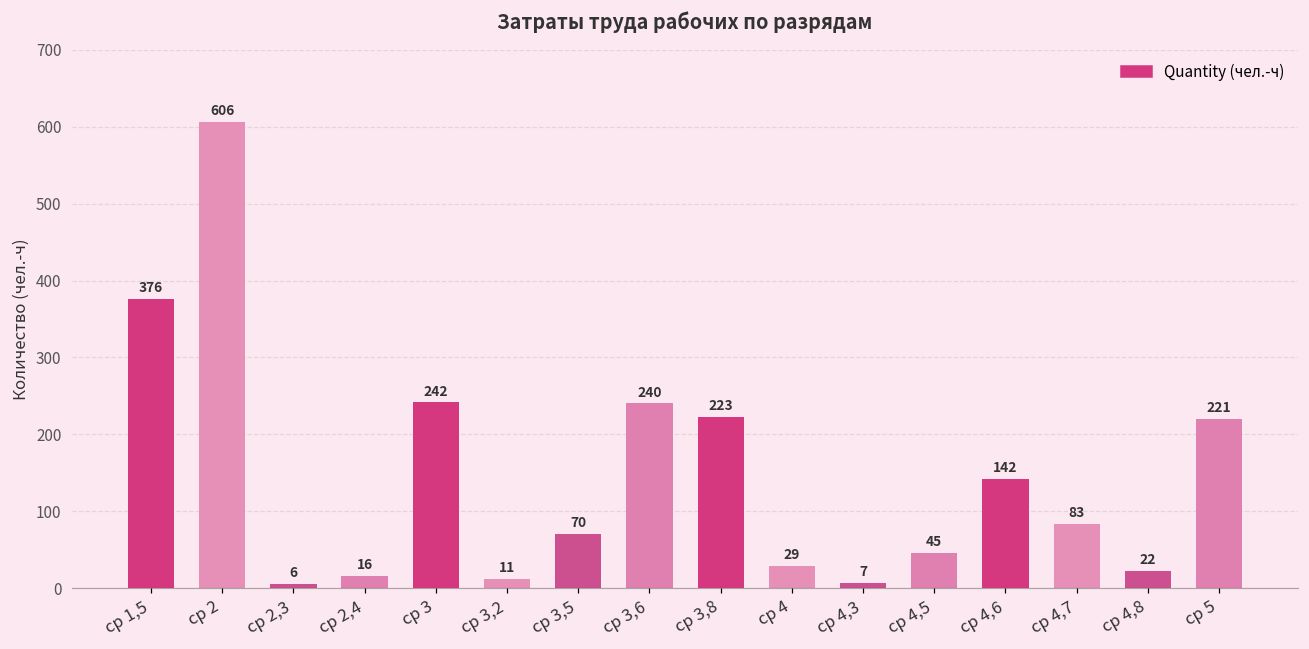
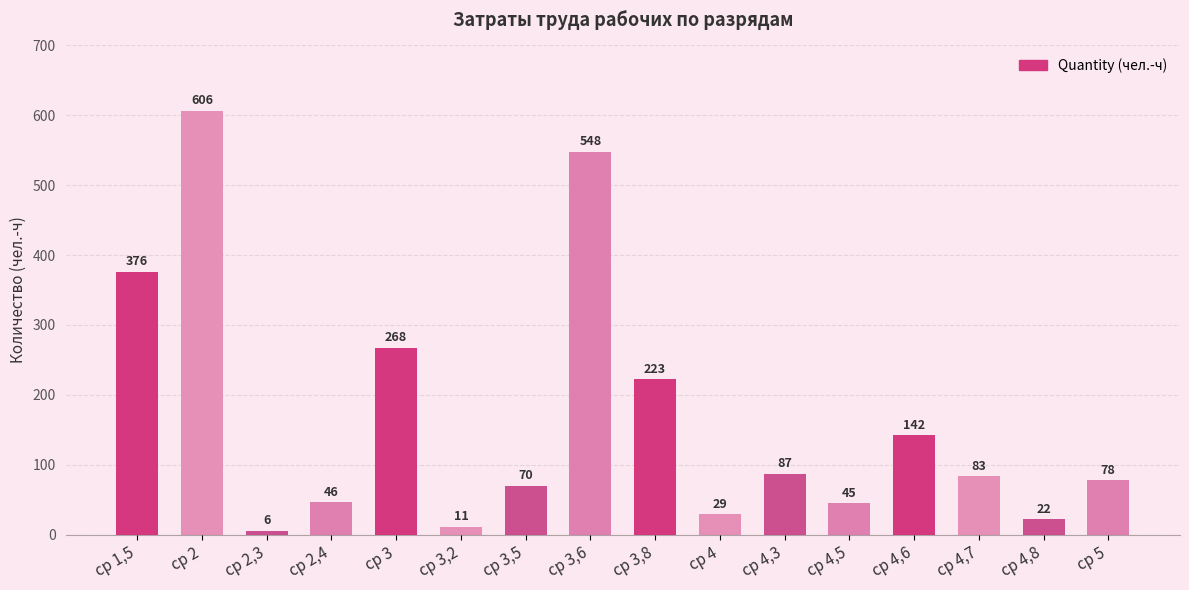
ср 2,4: 16 -> 46
ср 3: 242 -> 268
ср 3,6: 240 -> 548
ср 4,3: 7 -> 87
ср 5: 221 -> 78
